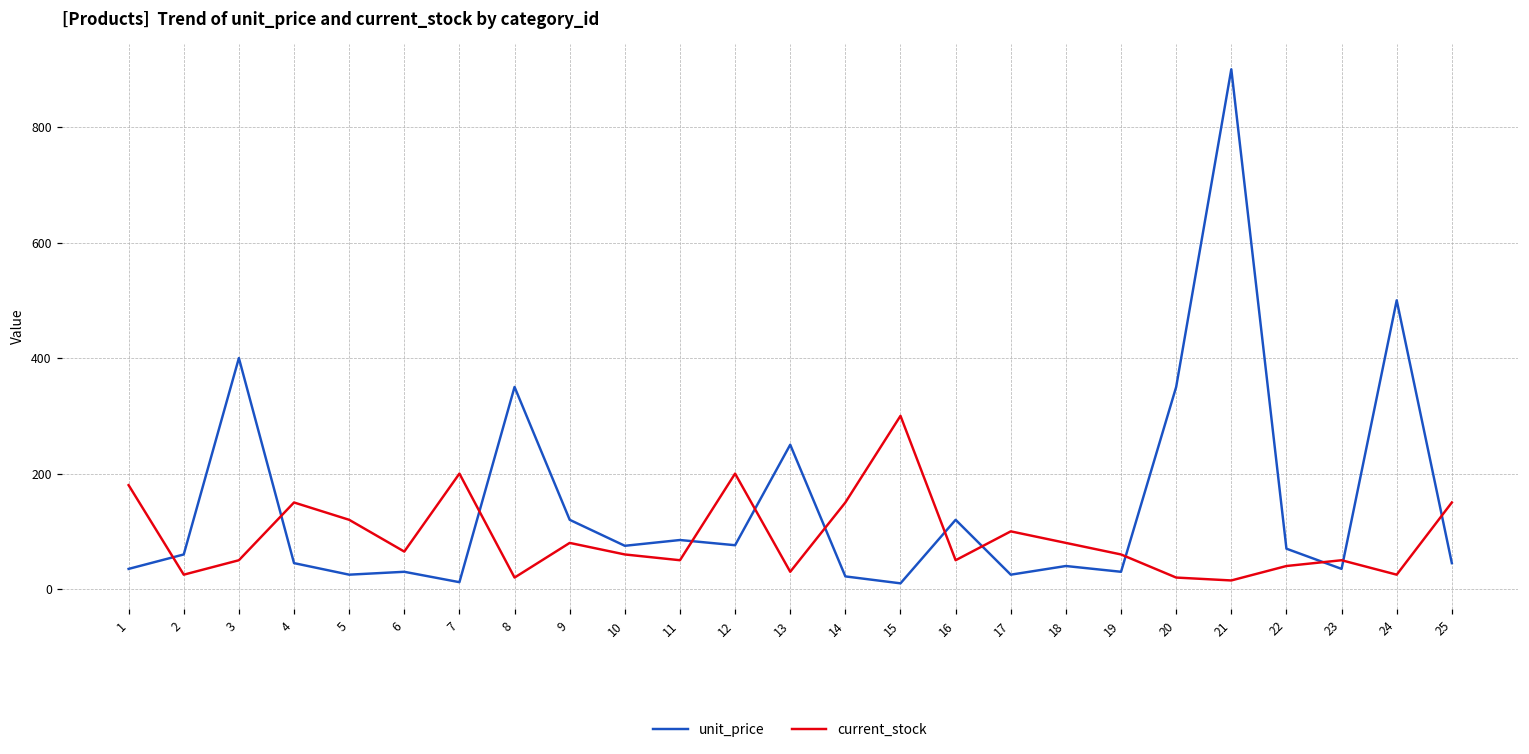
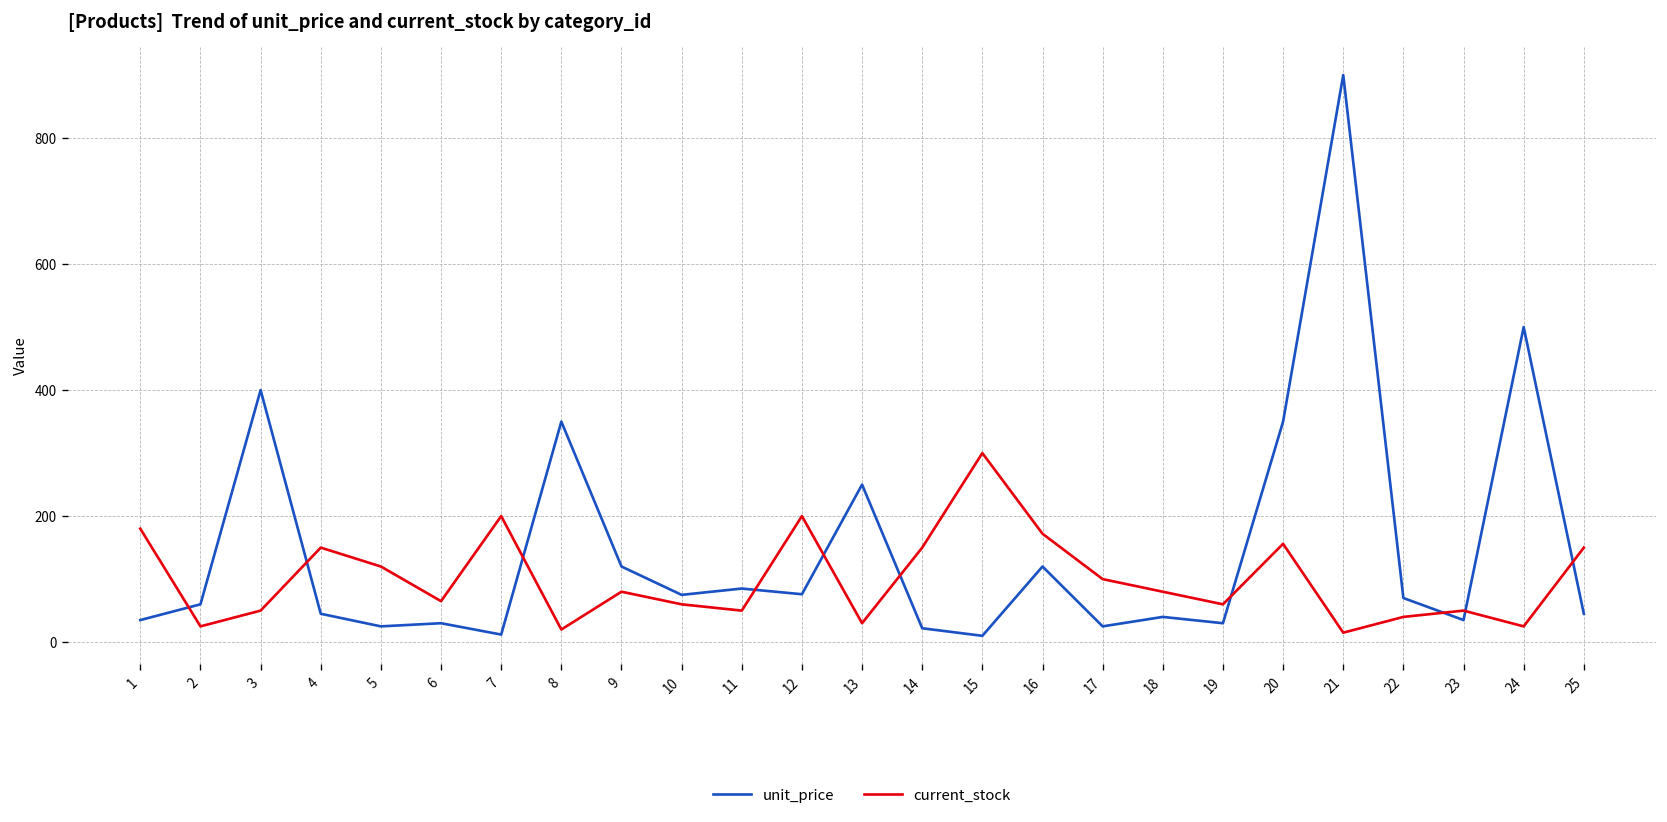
current_stock, 16: 50 -> 170
current_stock, 20: 20 -> 160
